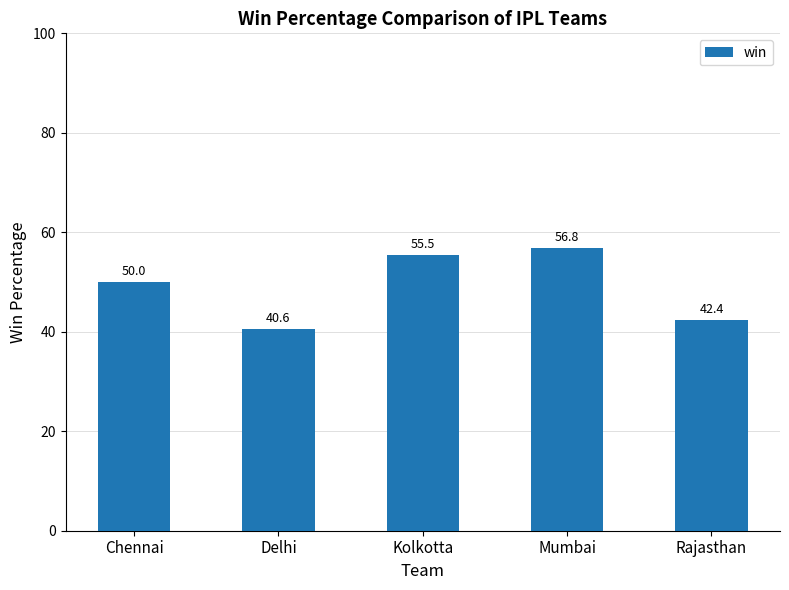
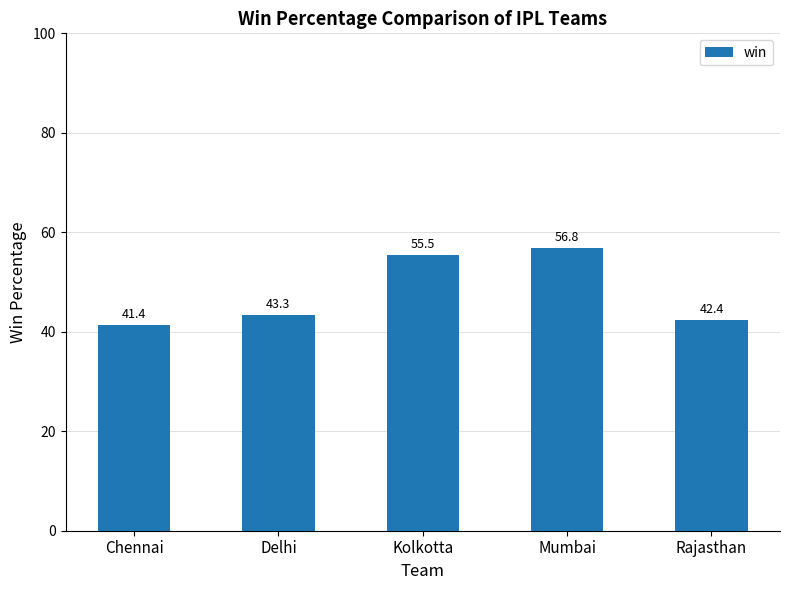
Chennai: 50.0 -> 41.4
Delhi: 40.6 -> 43.3
